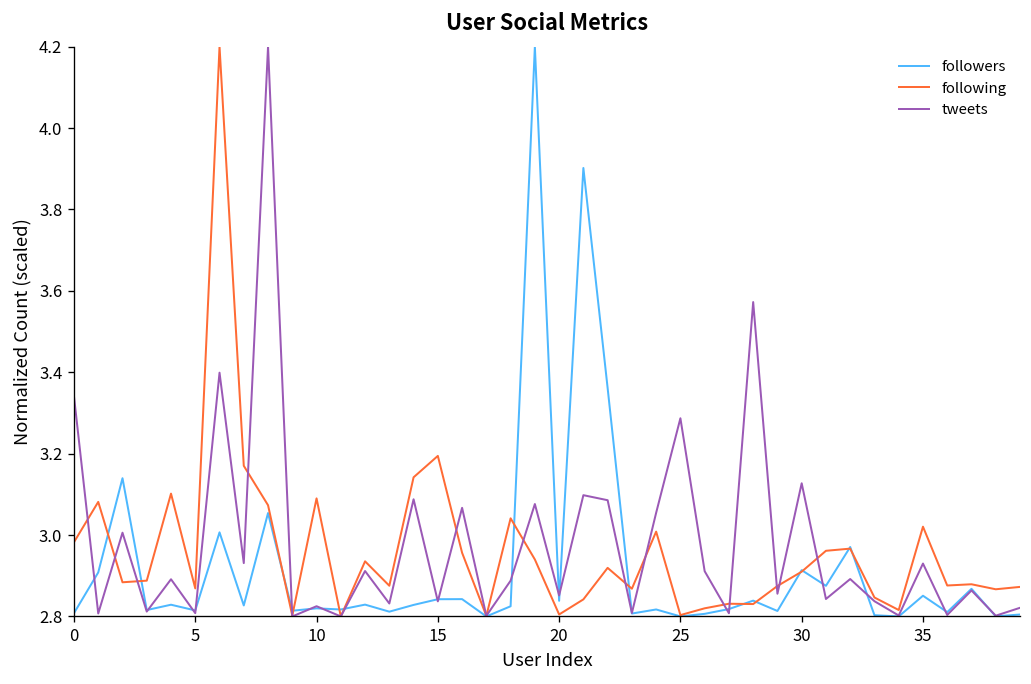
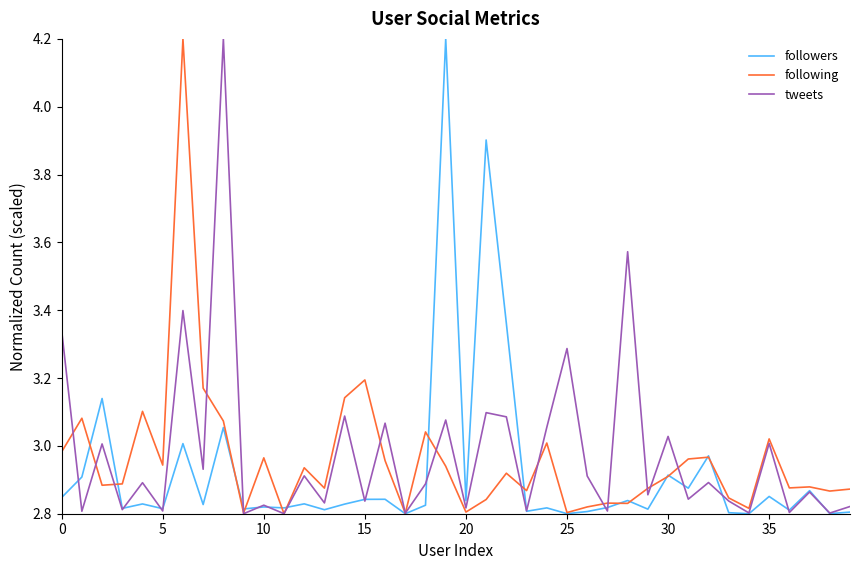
followers, 0: 2.81 -> 2.85
following, 5: 2.87 -> 2.94
following, 10: 3.09 -> 2.96
tweets, 20: 2.85 -> 2.82
tweets, 30: 3.13 -> 3.03
tweets, 35: 2.93 -> 3.01
